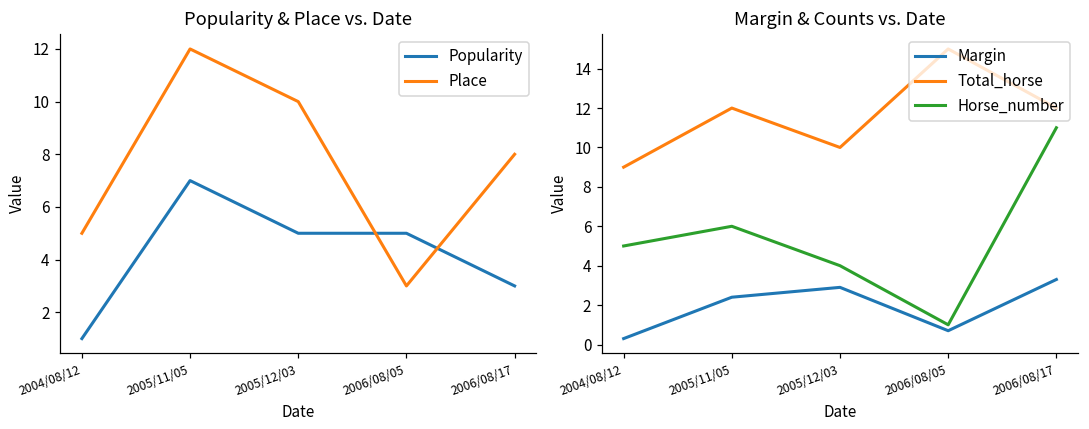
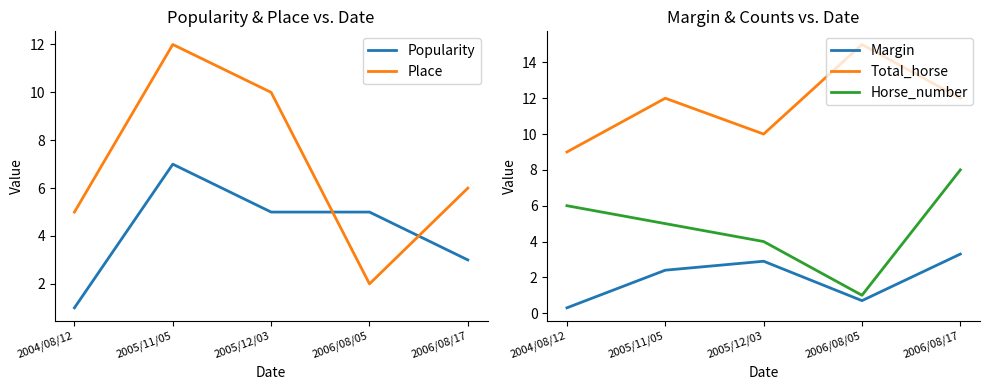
Popularity & Place vs. Date, Place, 2006/08/05: 3 -> 2
Popularity & Place vs. Date, Place, 2006/08/17: 8 -> 6
Margin & Counts vs. Date, Horse_number, 2004/08/12: 5 -> 6
Margin & Counts vs. Date, Horse_number, 2005/11/05: 6 -> 5
Margin & Counts vs. Date, Horse_number, 2006/08/17: 11 -> 8
